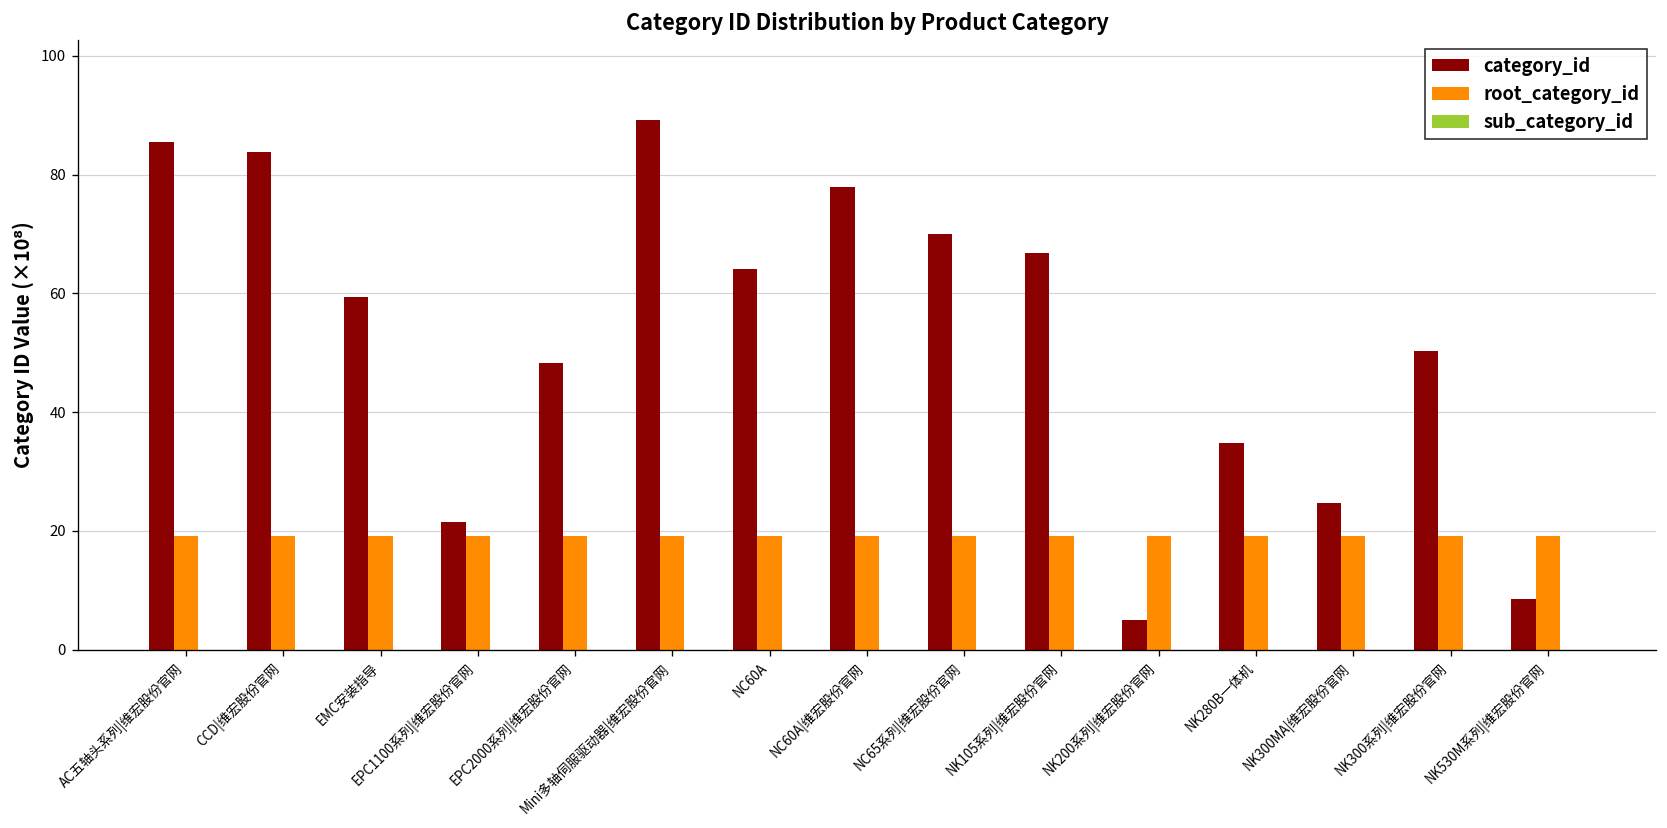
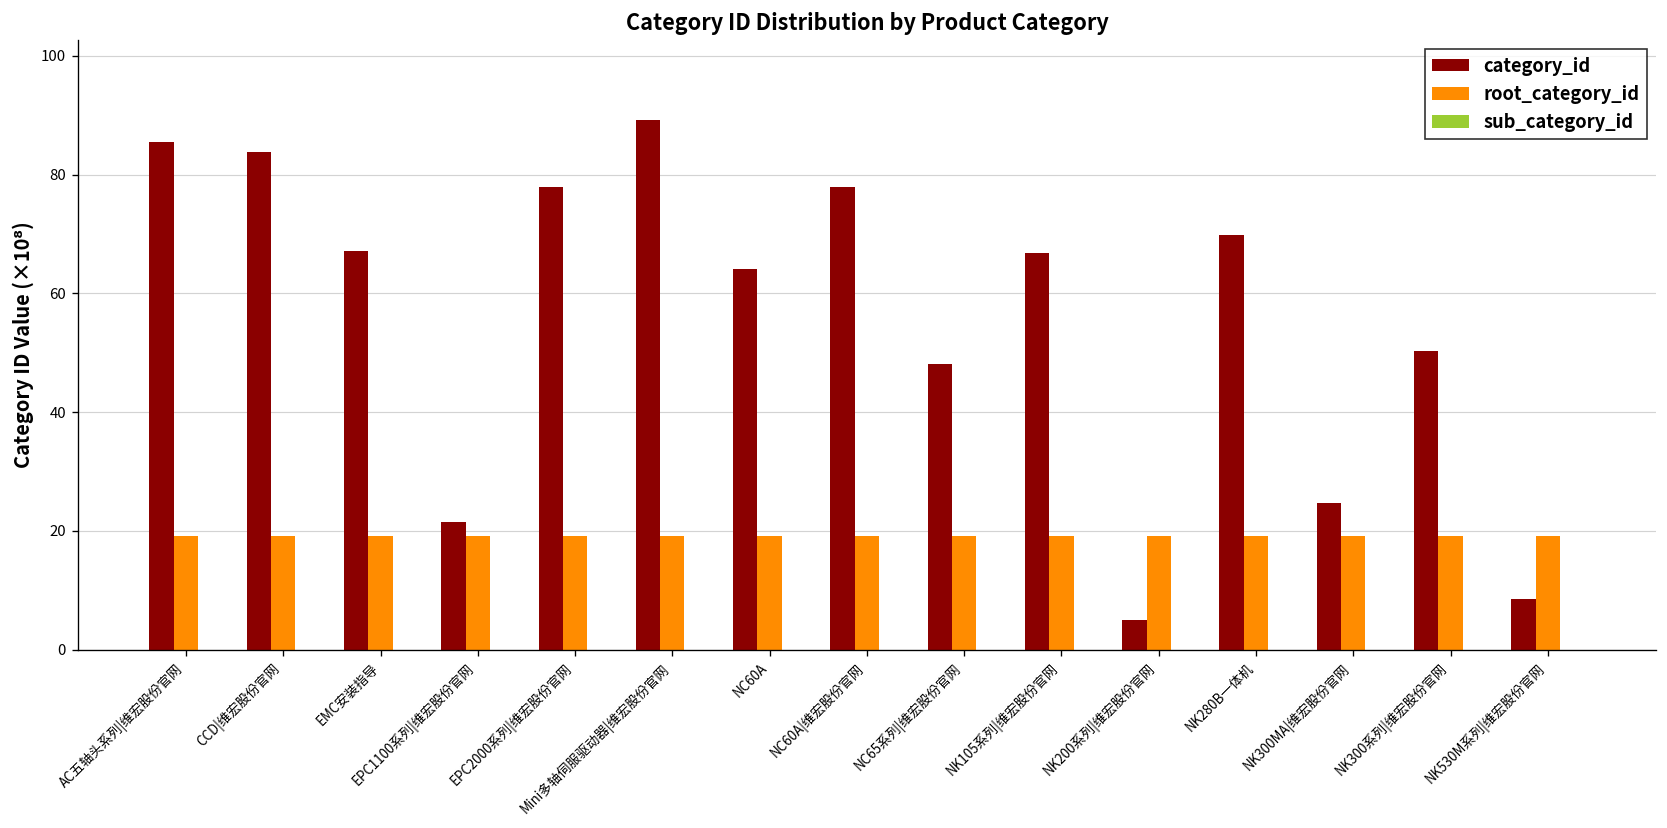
category_id, EMC安装指导: 59 -> 67
category_id, EPC2000系列|维宏股份官网: 48 -> 78
category_id, NC65系列|维宏股份官网: 70 -> 48
category_id, NK280B一体机: 35 -> 70
